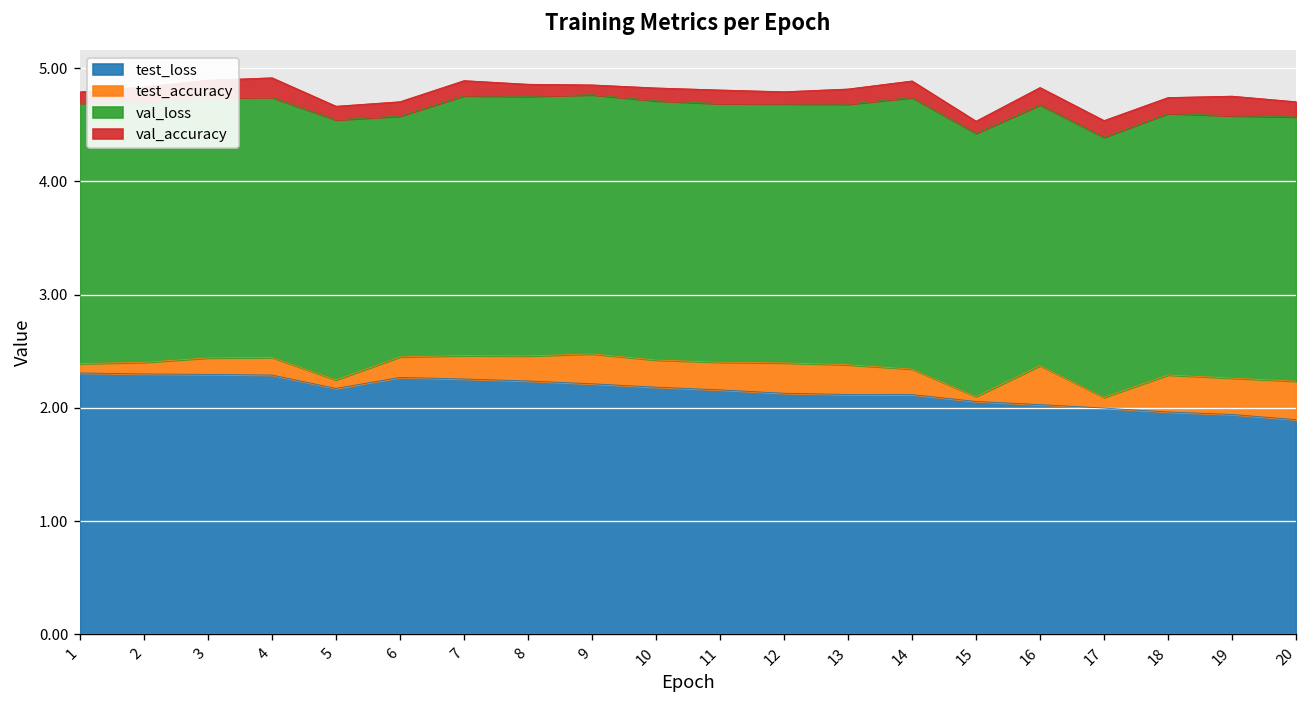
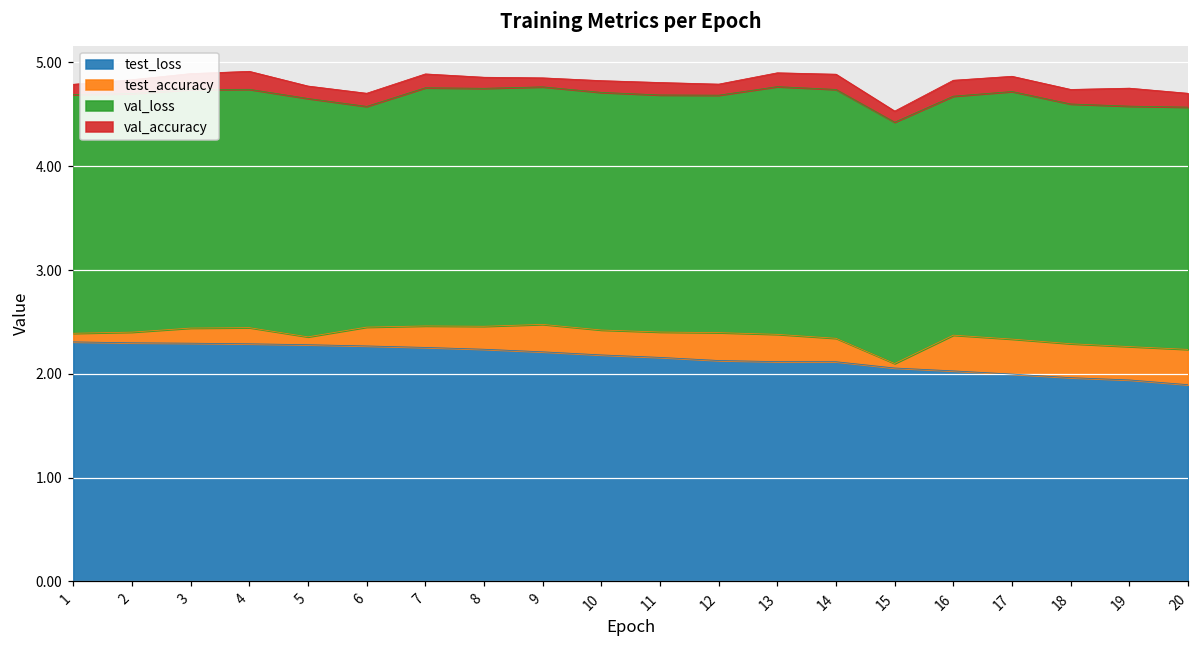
test_loss, 5: 2.2 -> 2.3
val_loss, 13: 2.3 -> 2.4
test_accuracy, 17: 0.1 -> 0.3
val_loss, 17: 2.3 -> 2.4
